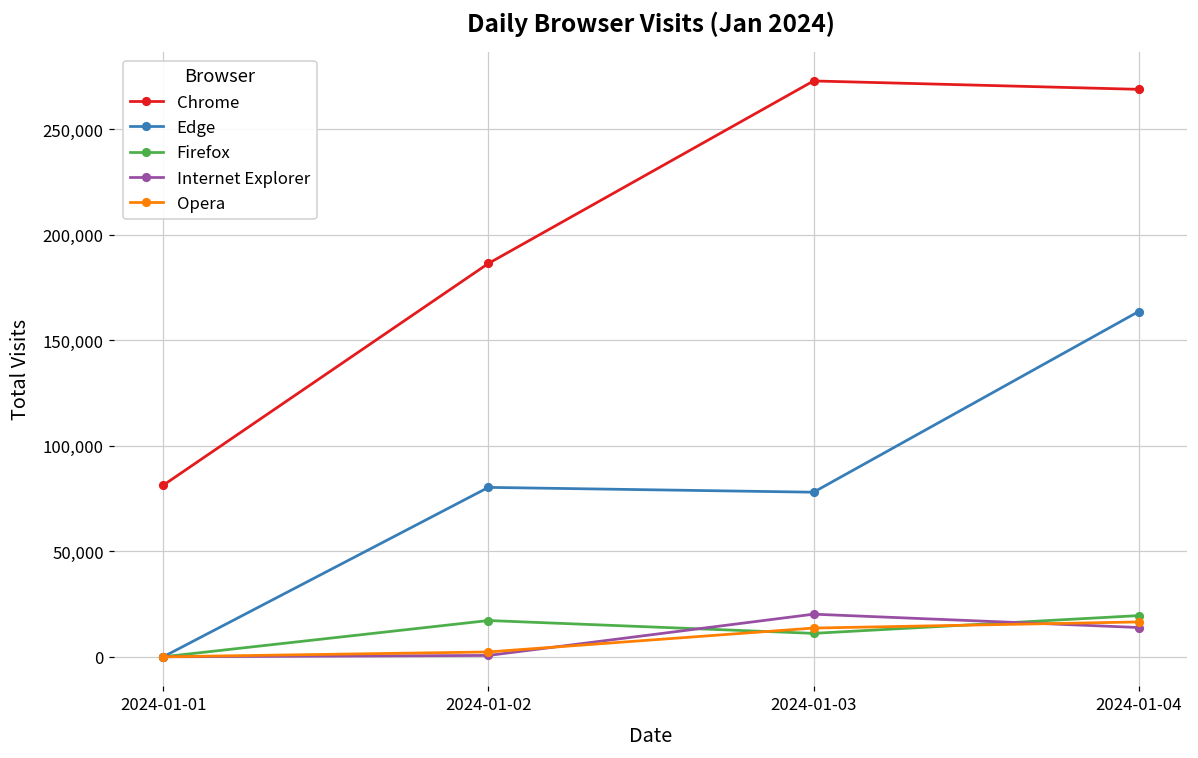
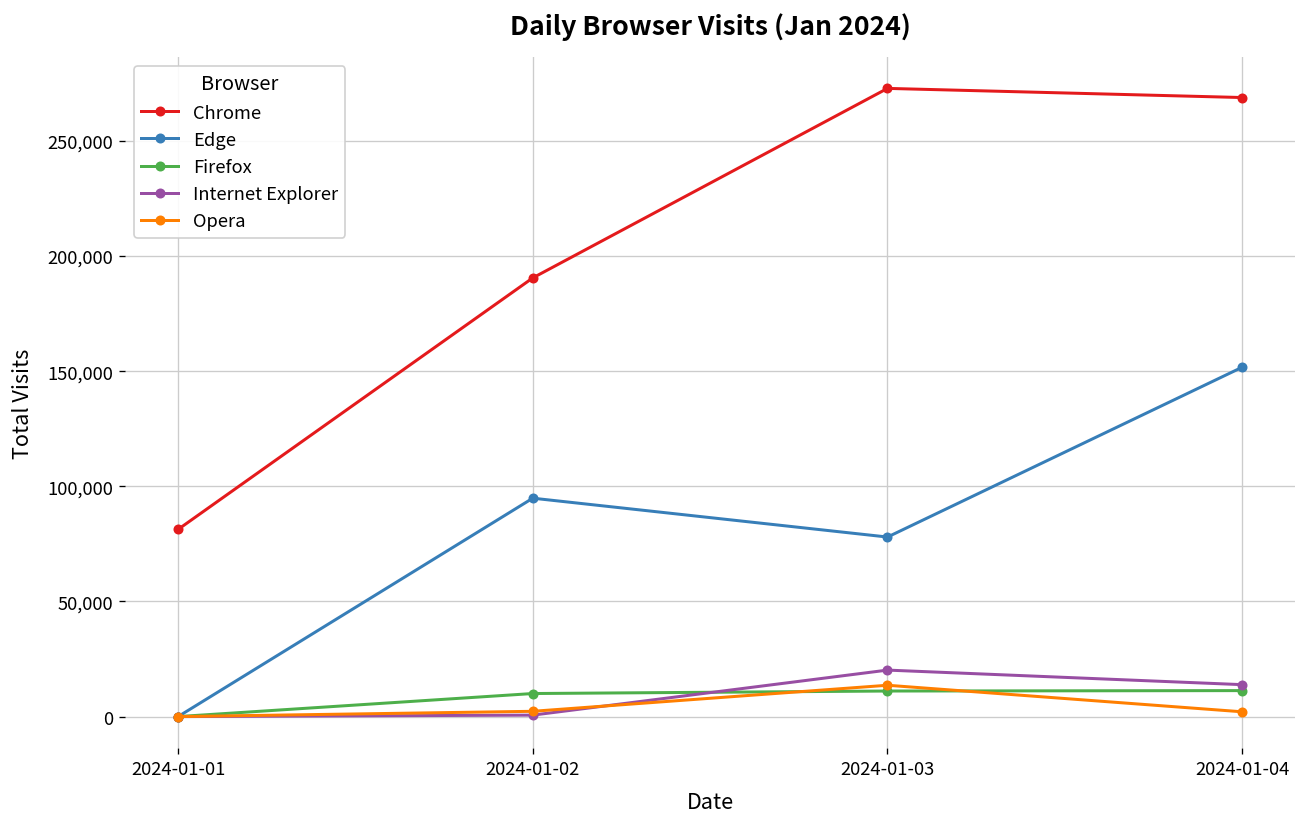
Chrome, 2024-01-02: 186,000 -> 191,000
Edge, 2024-01-02: 80,000 -> 95,000
Firefox, 2024-01-02: 17,000 -> 10,000
Edge, 2024-01-04: 164,000 -> 152,000
Firefox, 2024-01-04: 20,000 -> 11,000
Opera, 2024-01-04: 17,000 -> 2,000
